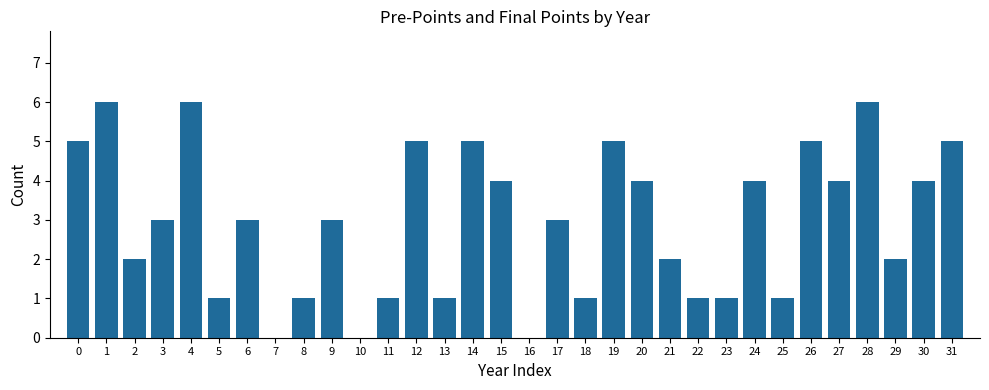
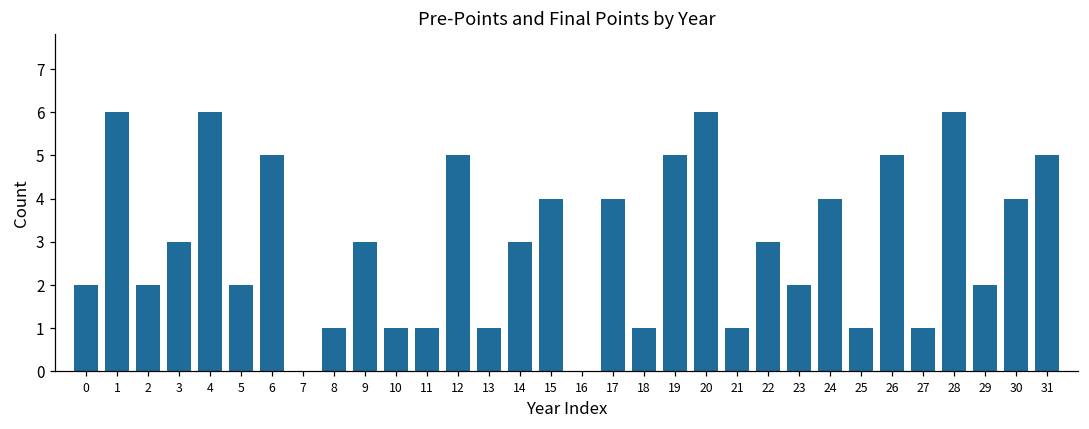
0: 5 -> 2
5: 1 -> 2
6: 3 -> 5
10: 0 -> 1
14: 5 -> 3
17: 3 -> 4
20: 4 -> 6
21: 2 -> 1
22: 1 -> 3
23: 1 -> 2
27: 4 -> 1
